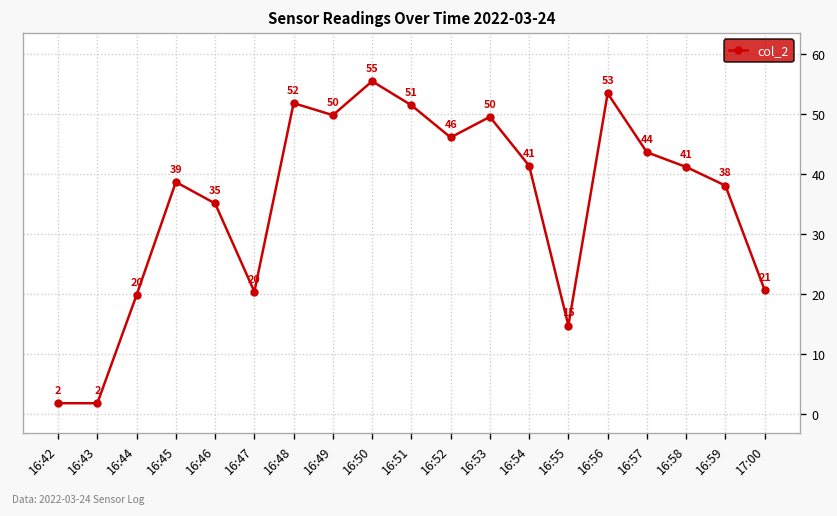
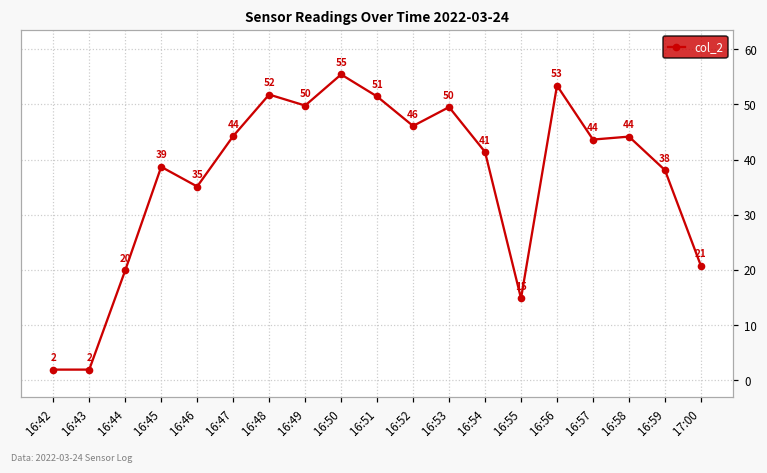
16:47: 20 -> 44
16:58: 41 -> 44
